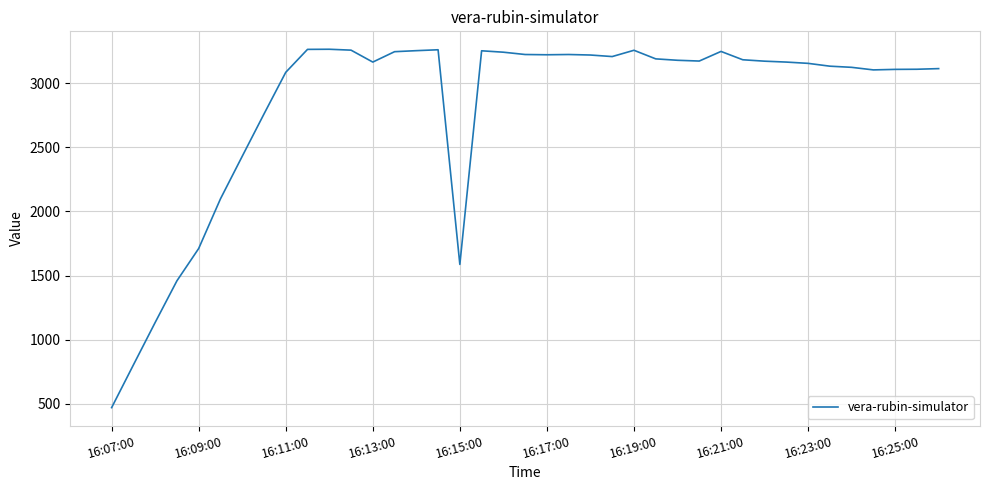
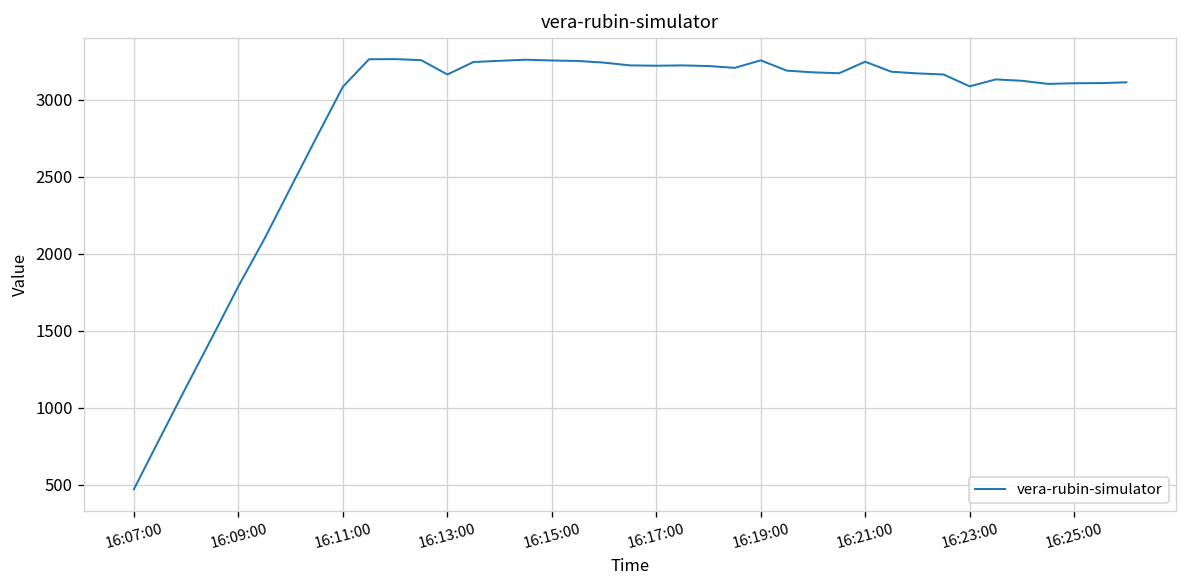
16:09:00: 1710 -> 1790
16:15:00: 1590 -> 3260
16:23:00: 3160 -> 3090
